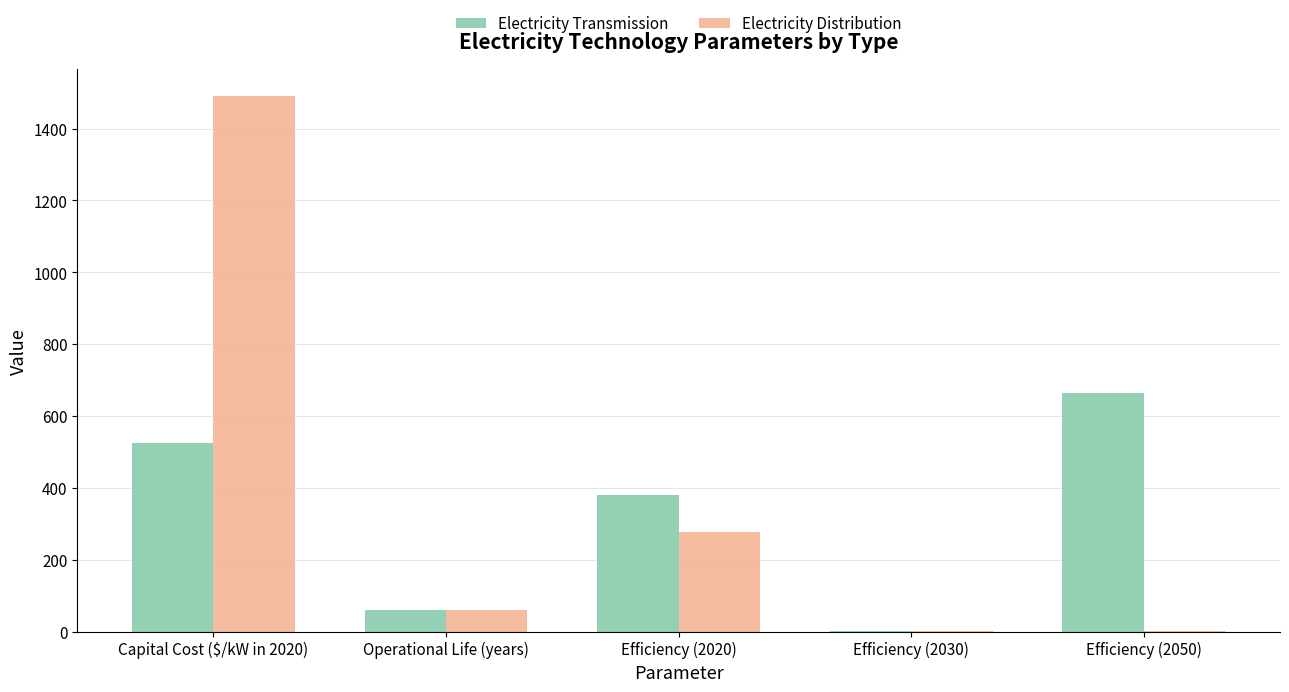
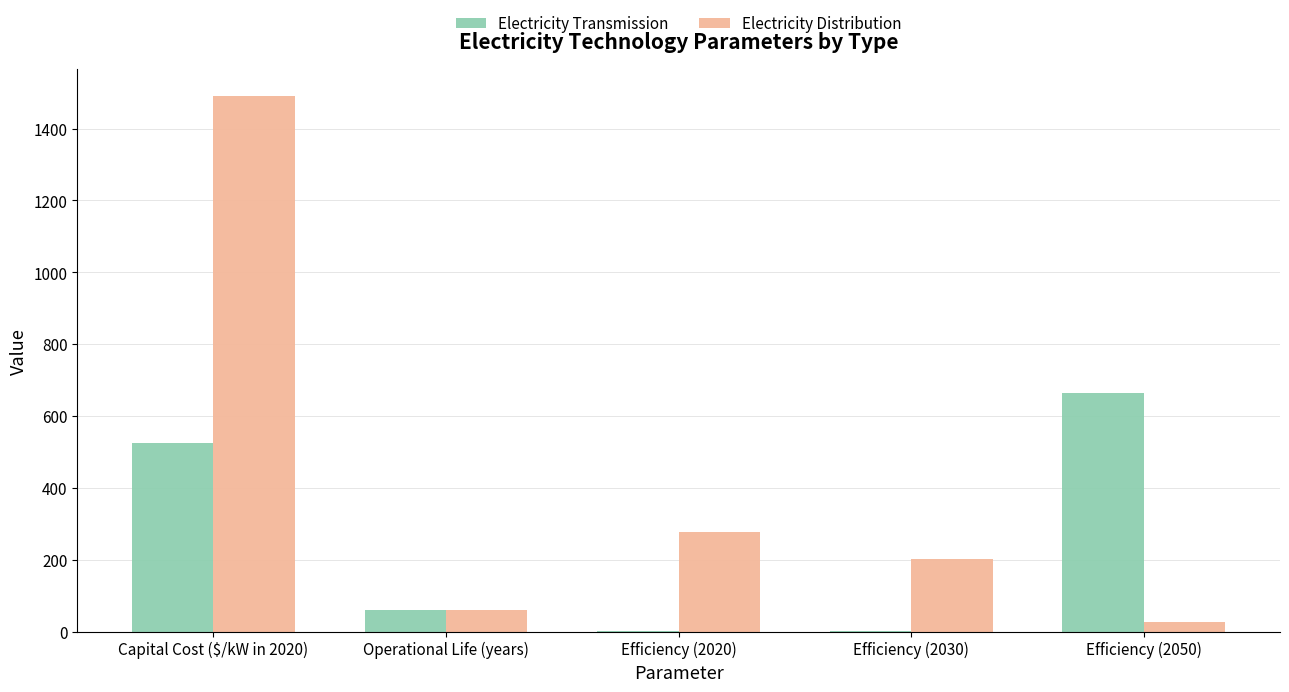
Electricity Transmission, Efficiency (2020): 380 -> 0
Electricity Distribution, Efficiency (2030): 0 -> 200
Electricity Distribution, Efficiency (2050): 0 -> 30
